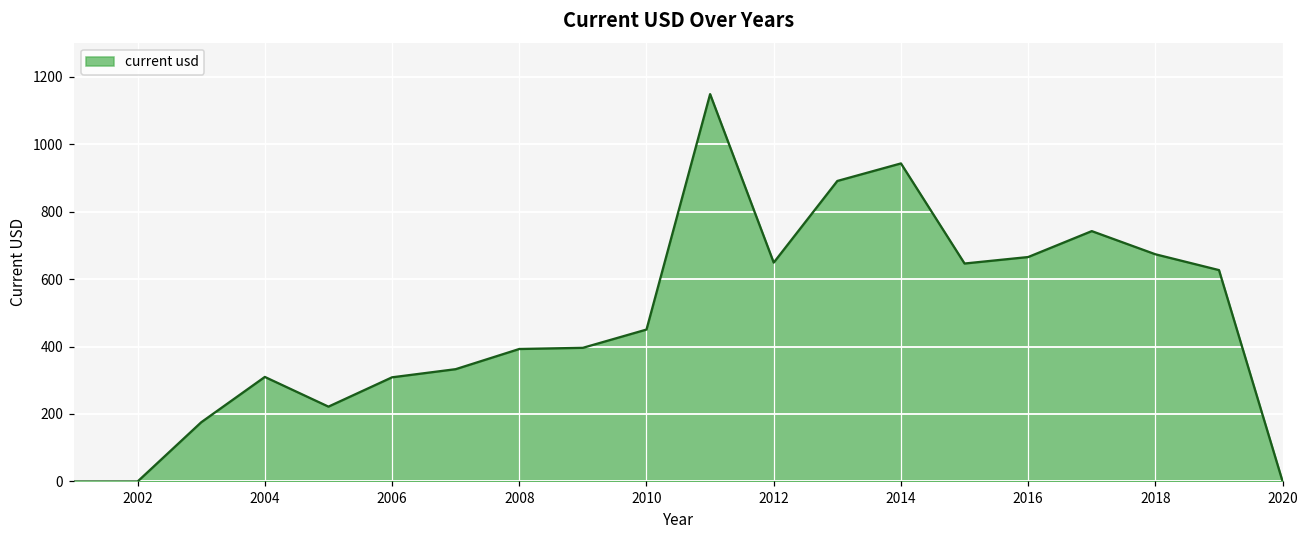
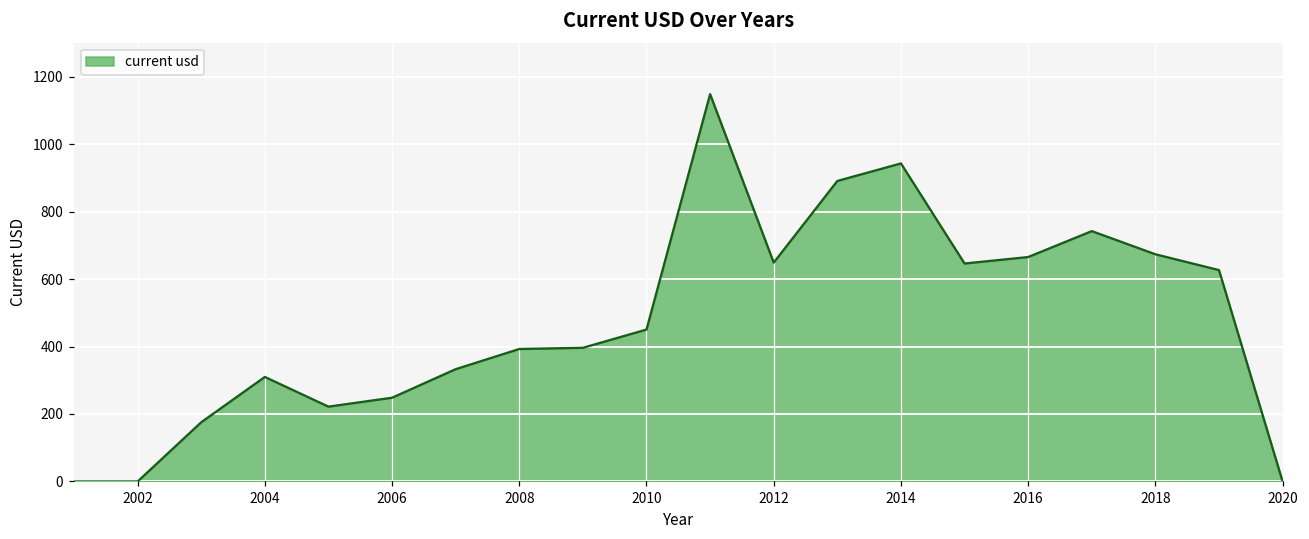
2006: 310 -> 250
